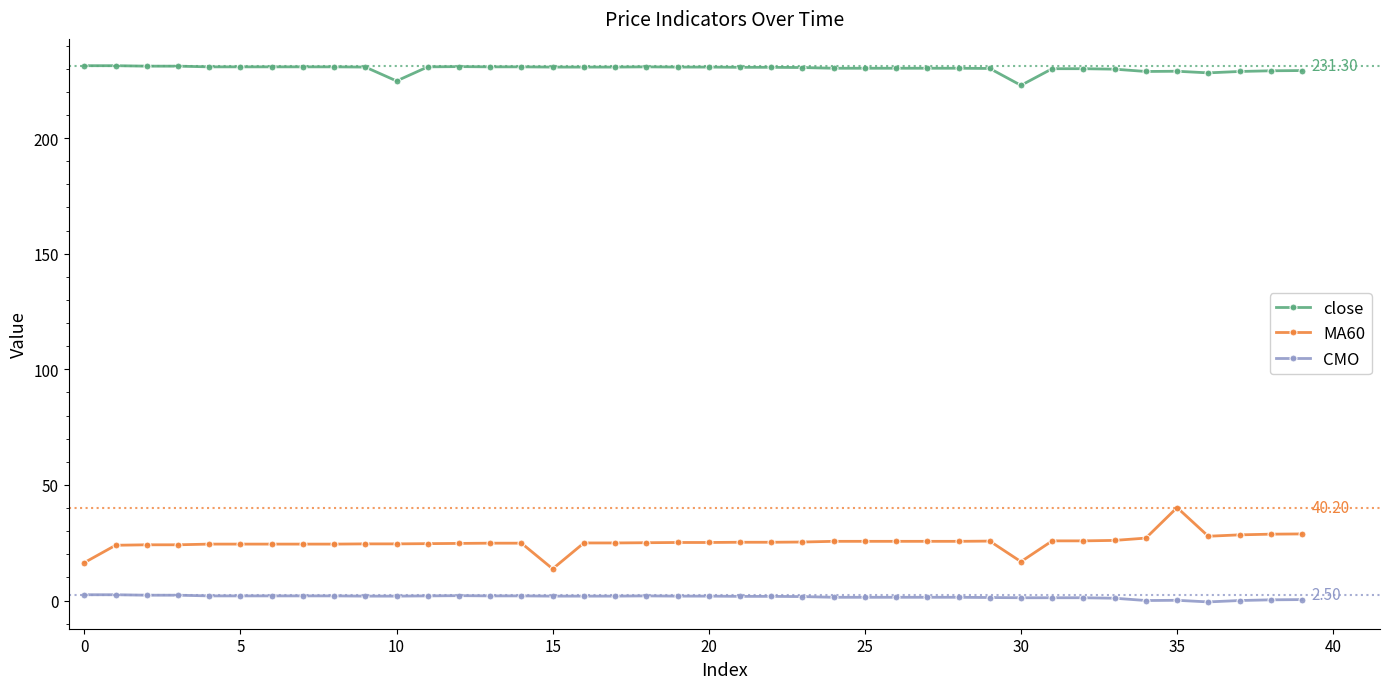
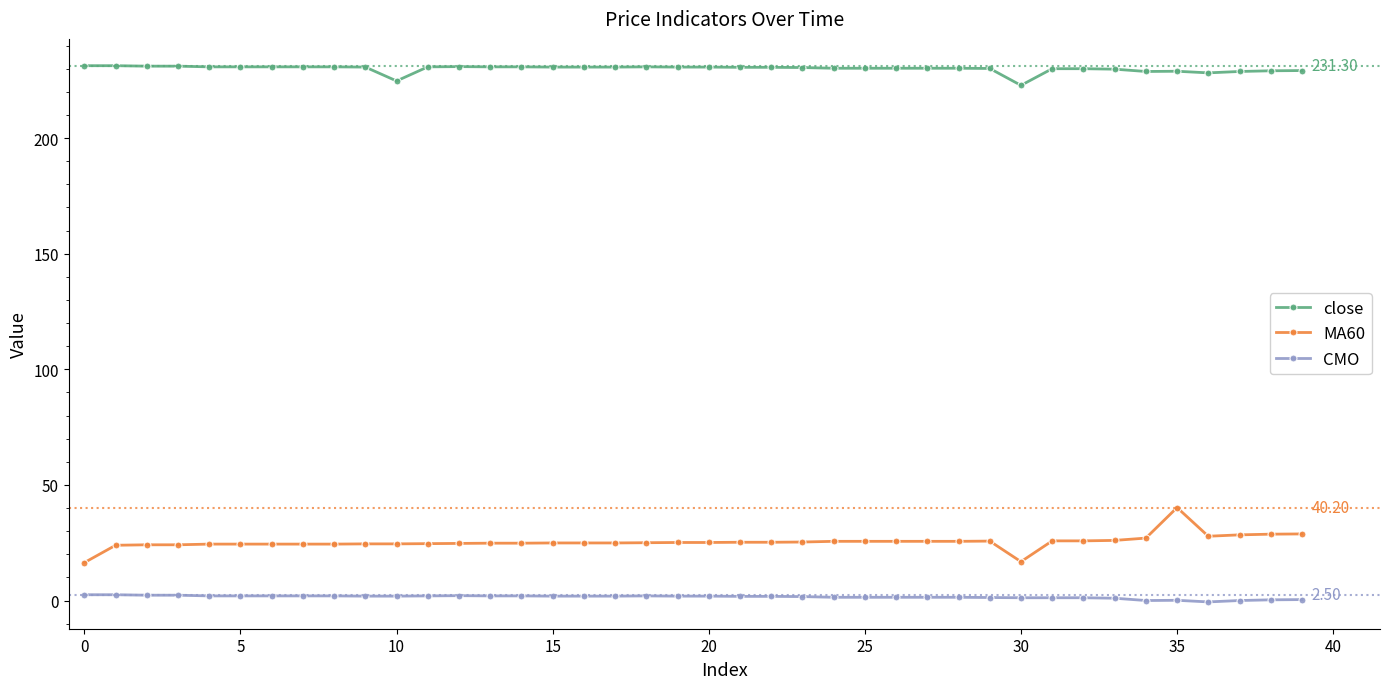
MA60, 15: 14 -> 25
